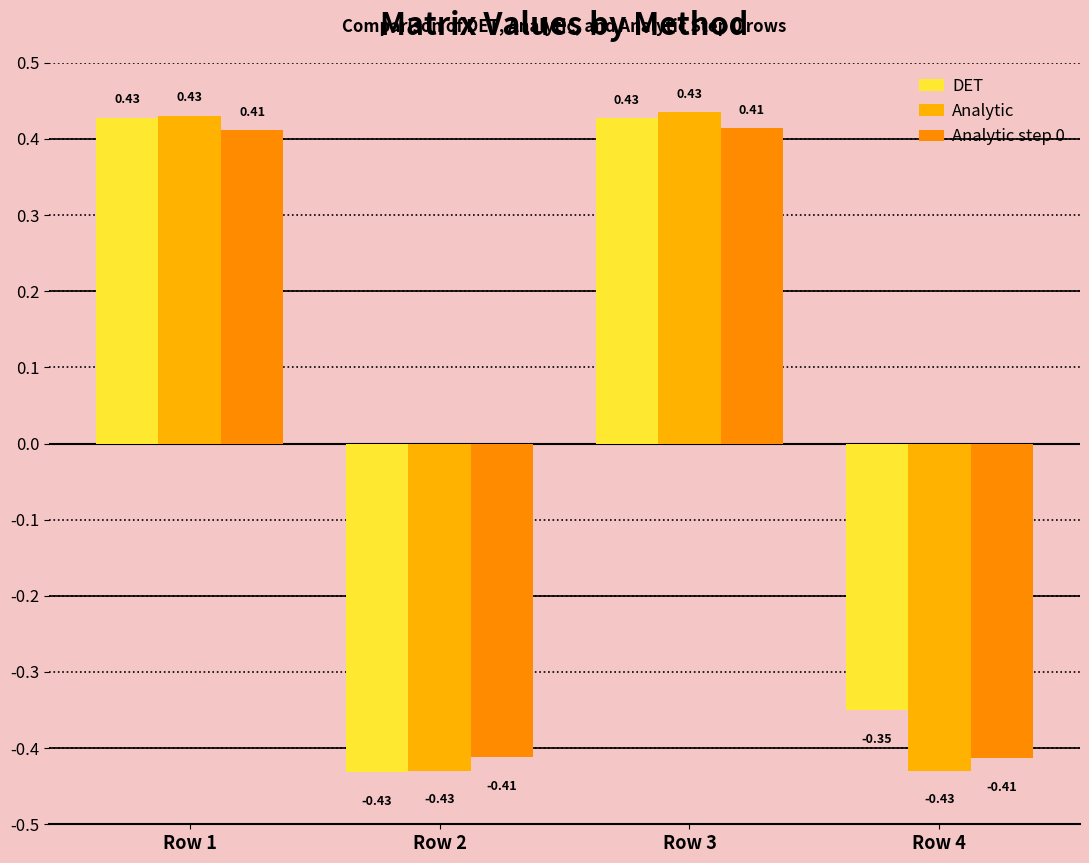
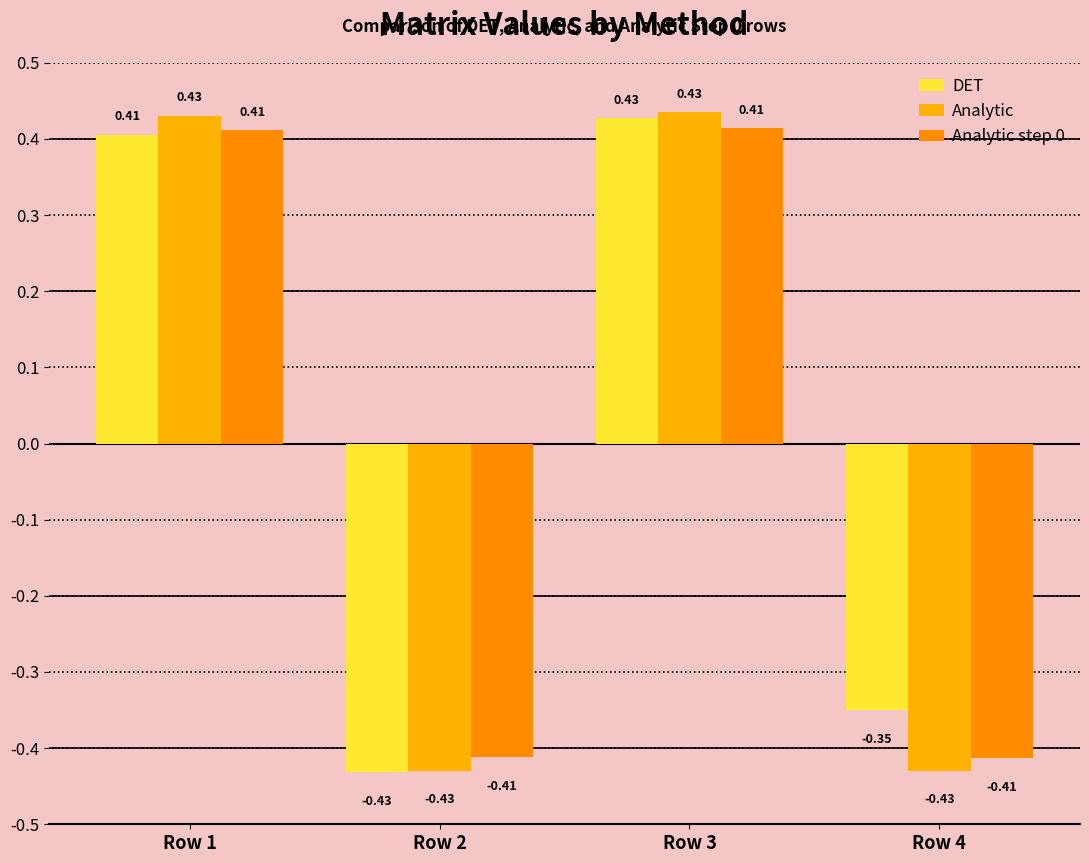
DET, Row 1: 0.43 -> 0.41
